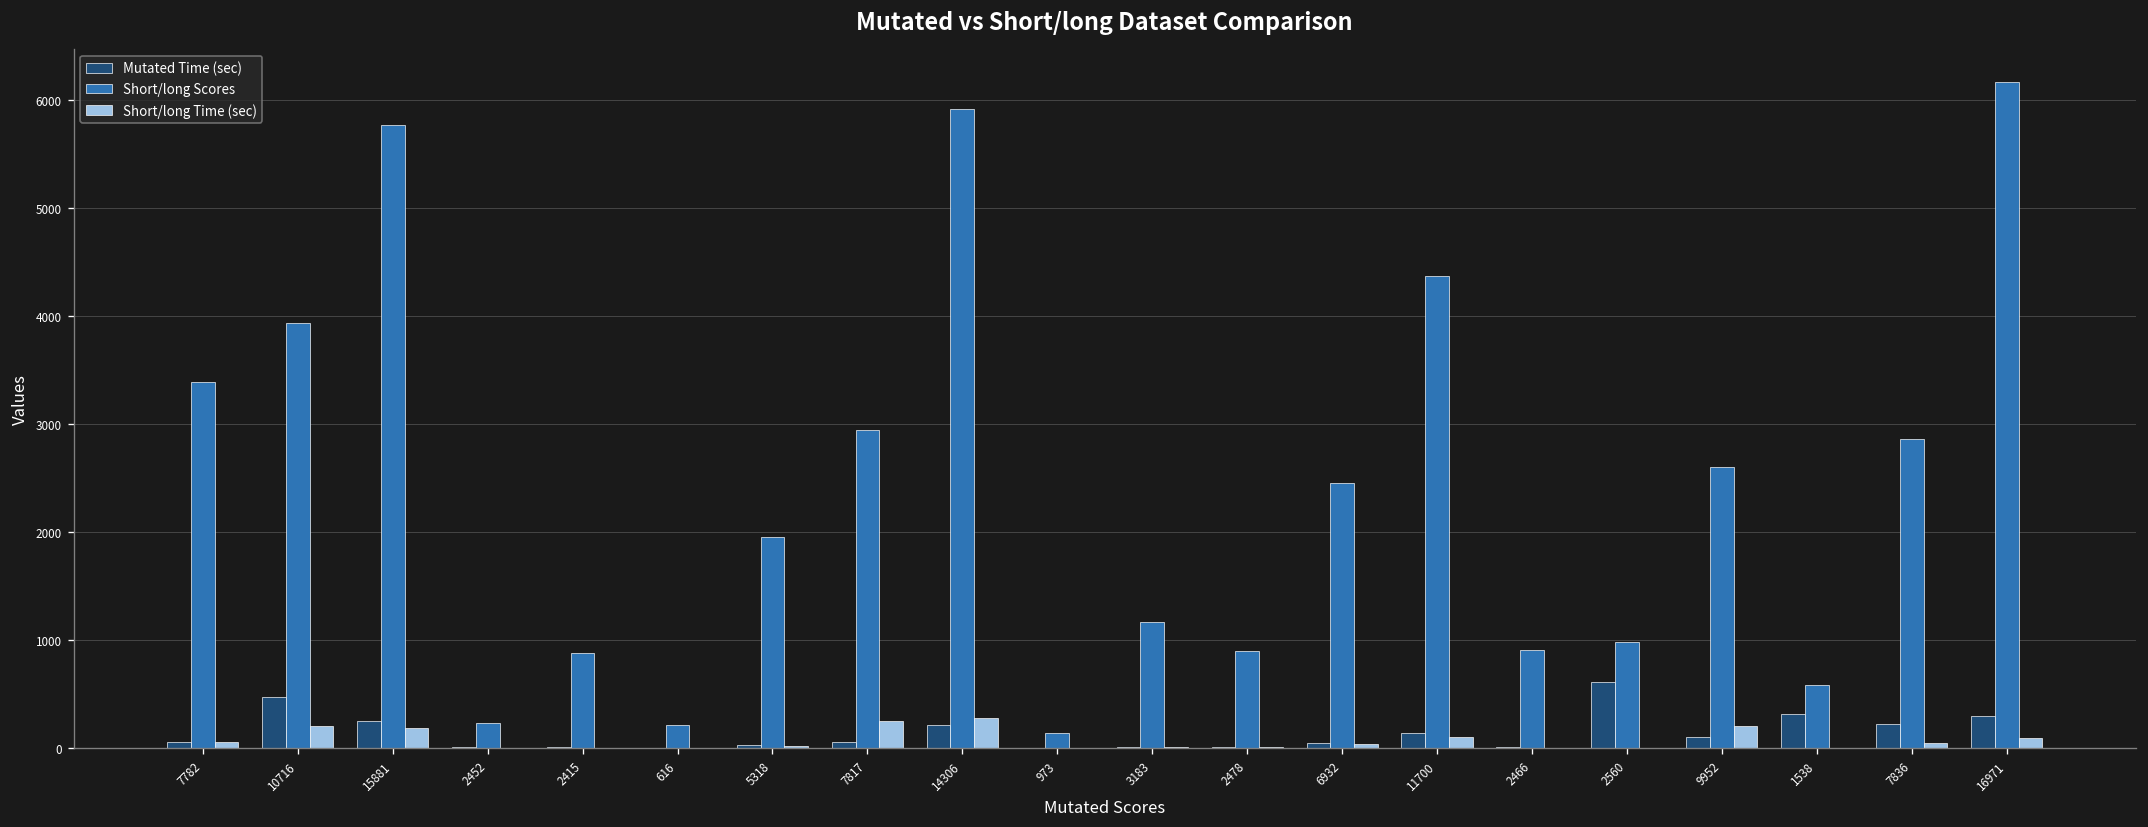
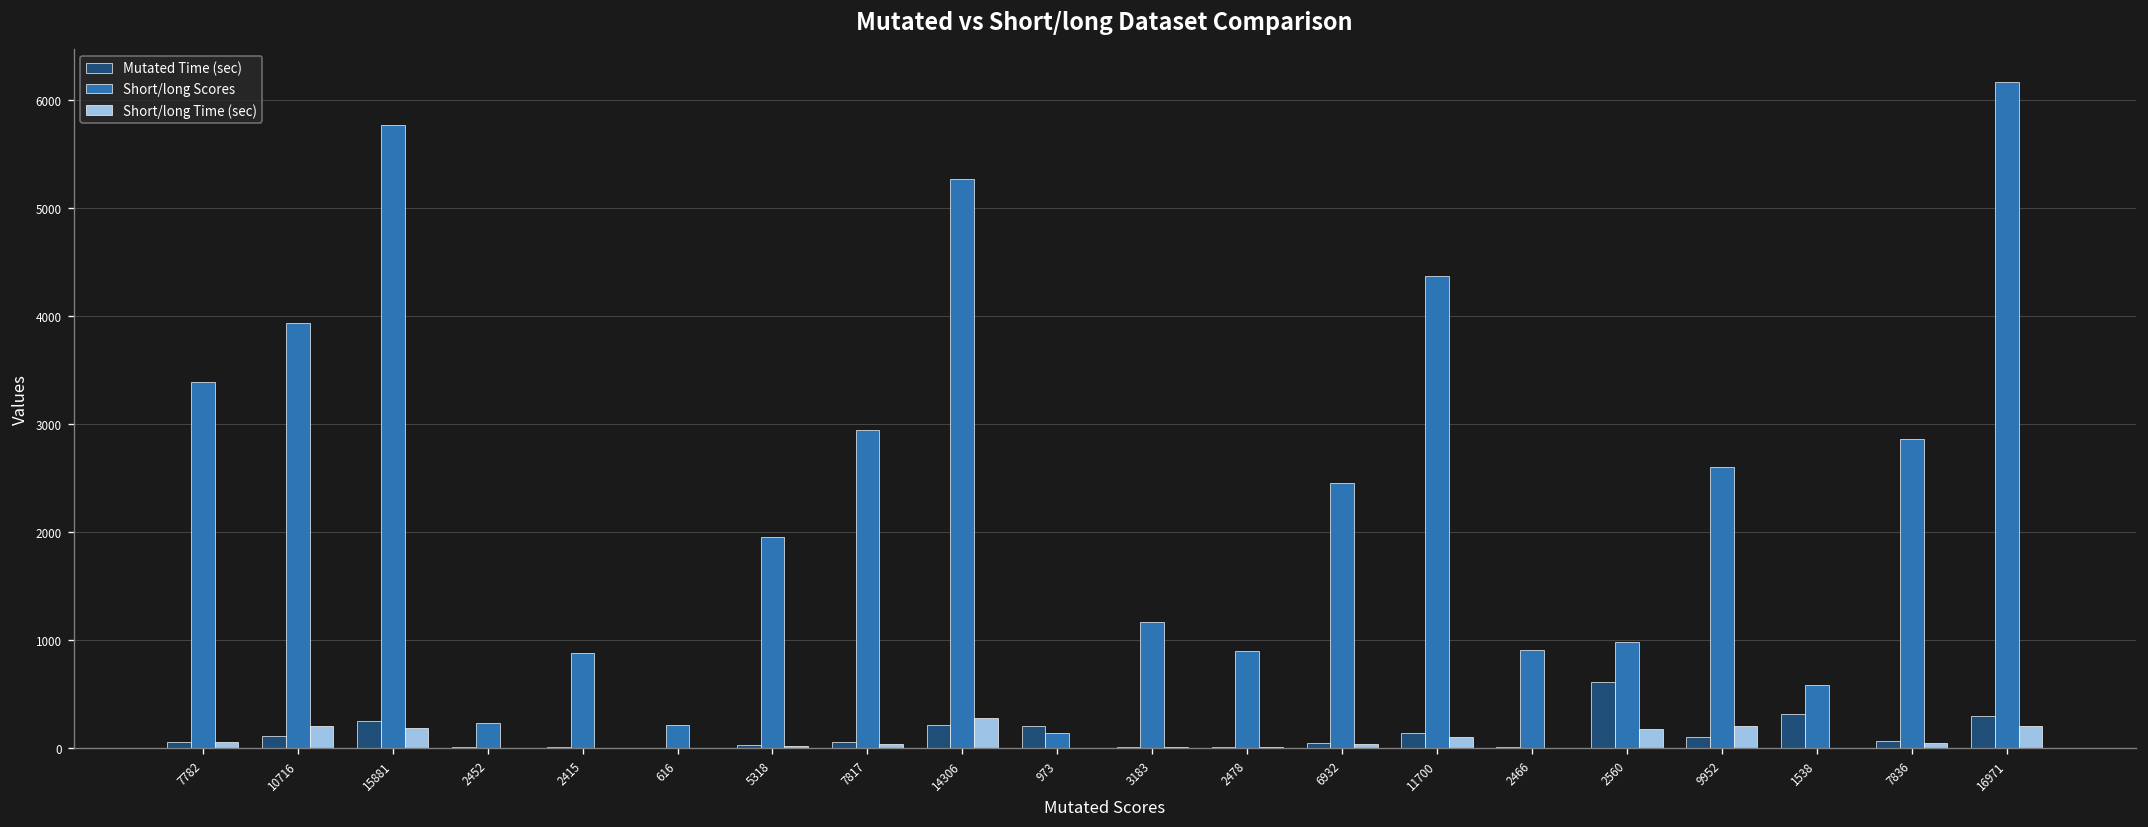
Mutated Time (sec), 10716: 500 -> 100
Short/long Time (sec), 7817: 300 -> 0
Short/long Scores, 14306: 5900 -> 5300
Mutated Time (sec), 973: 0 -> 200
Short/long Time (sec), 2560: 0 -> 200
Mutated Time (sec), 7836: 200 -> 100
Short/long Time (sec), 16971: 100 -> 200
